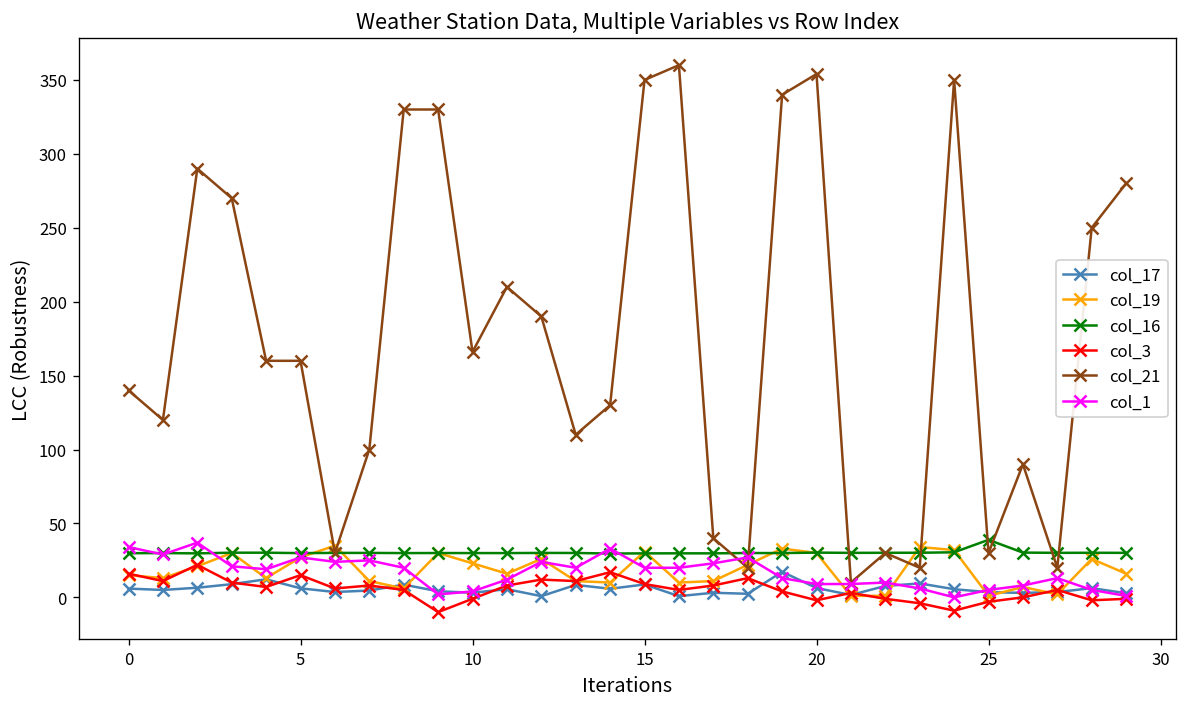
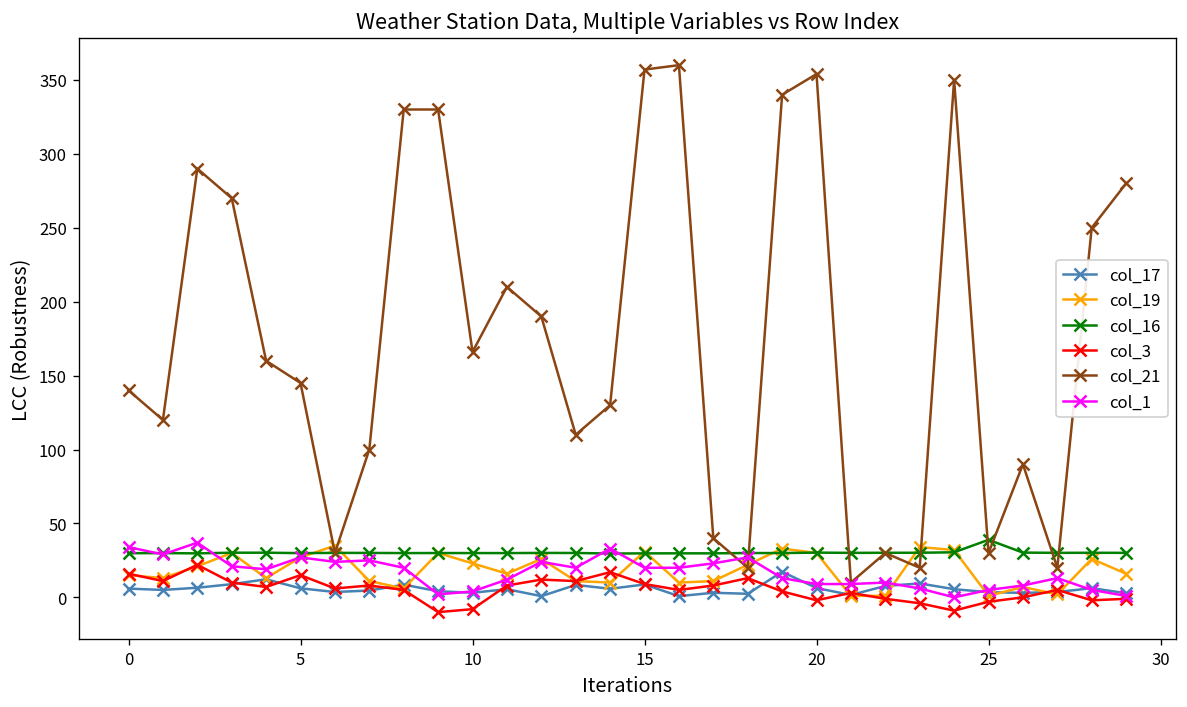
col_21, 5: 160 -> 145
col_3, 10: -1 -> -8
col_21, 15: 350 -> 357
